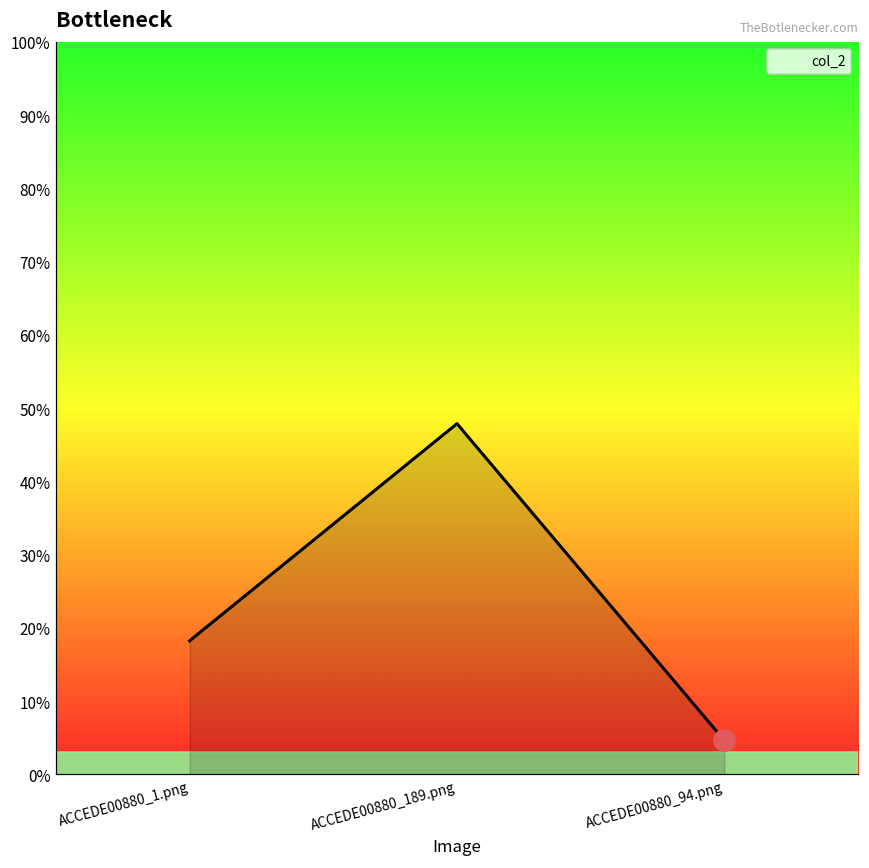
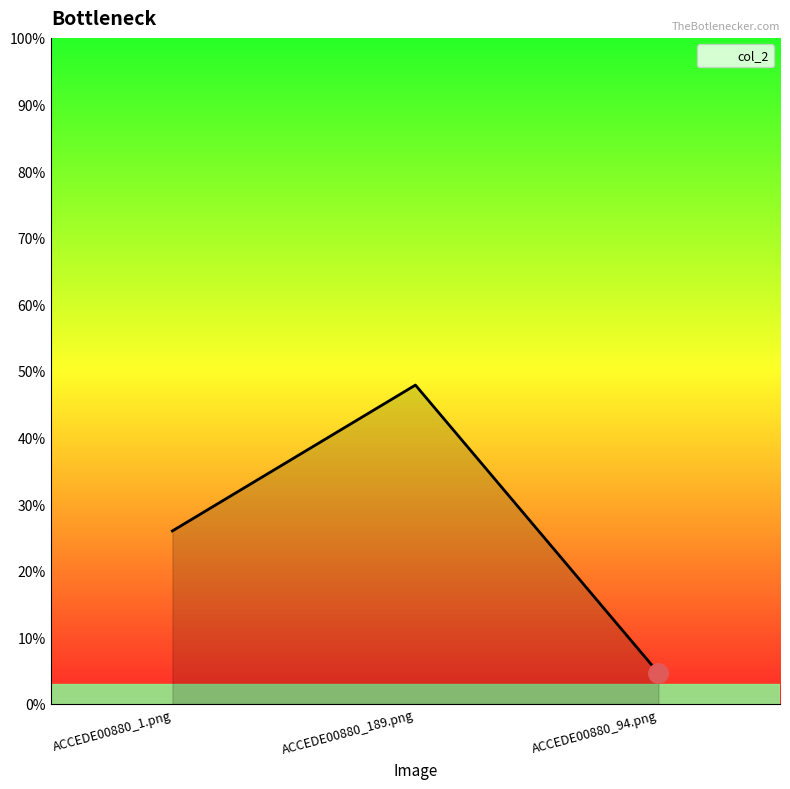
col_2, ACCEDE00880_1.png: 18% -> 26%
